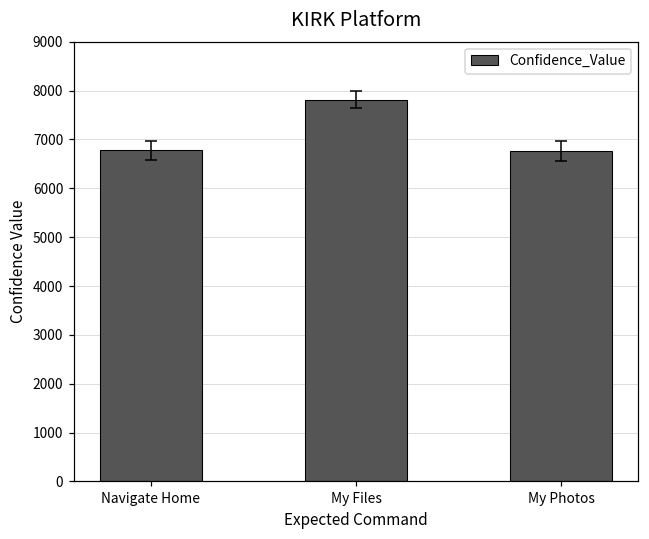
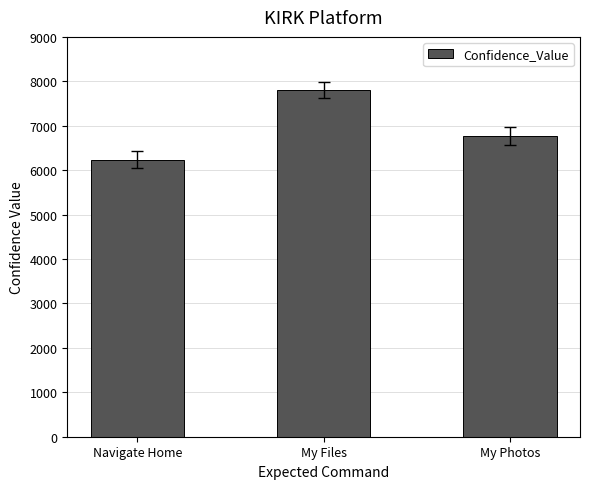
Confidence_Value, Navigate Home: 6800 -> 6200
